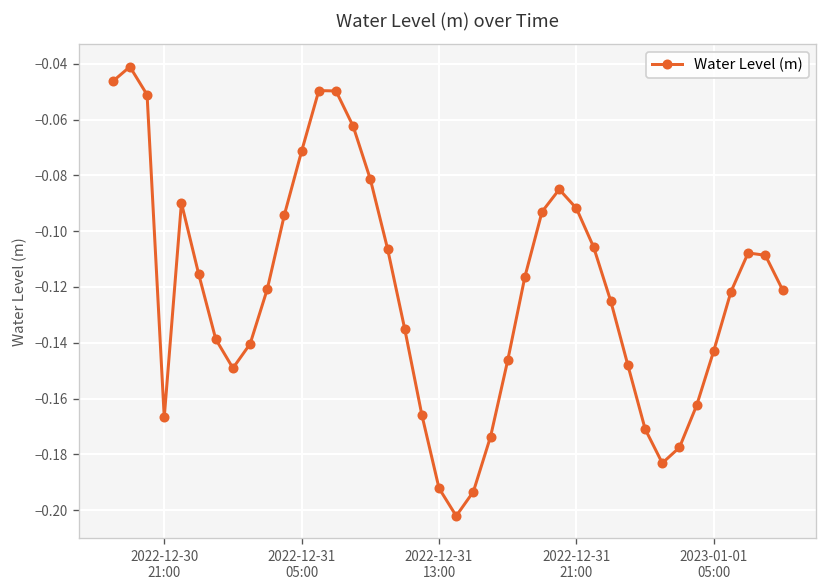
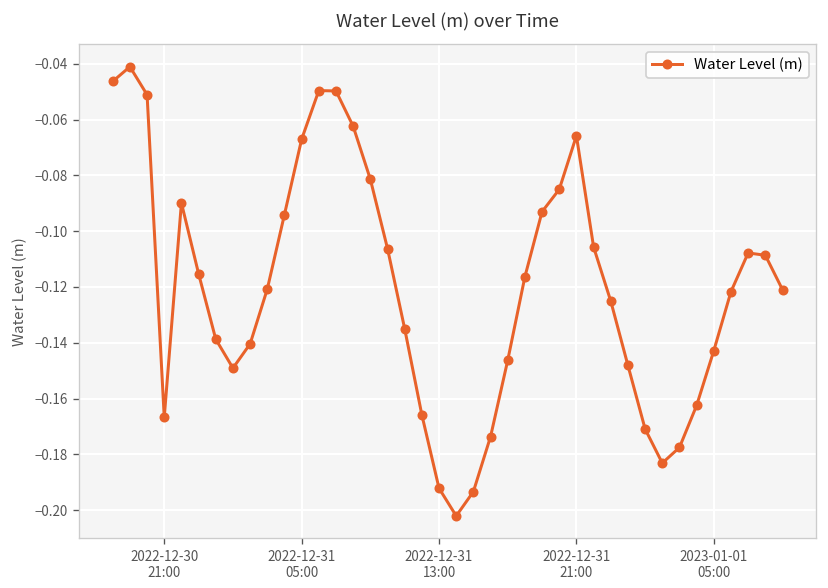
2022-12-31 05:00: -0.071 -> -0.067
2022-12-31 21:00: -0.092 -> -0.066
